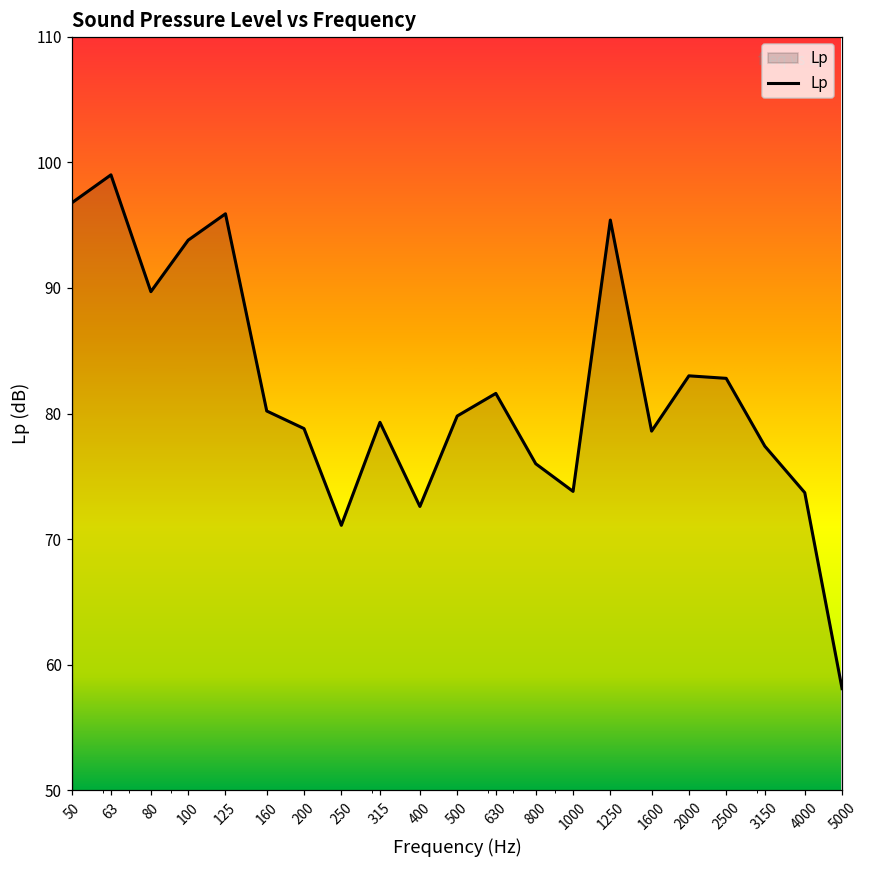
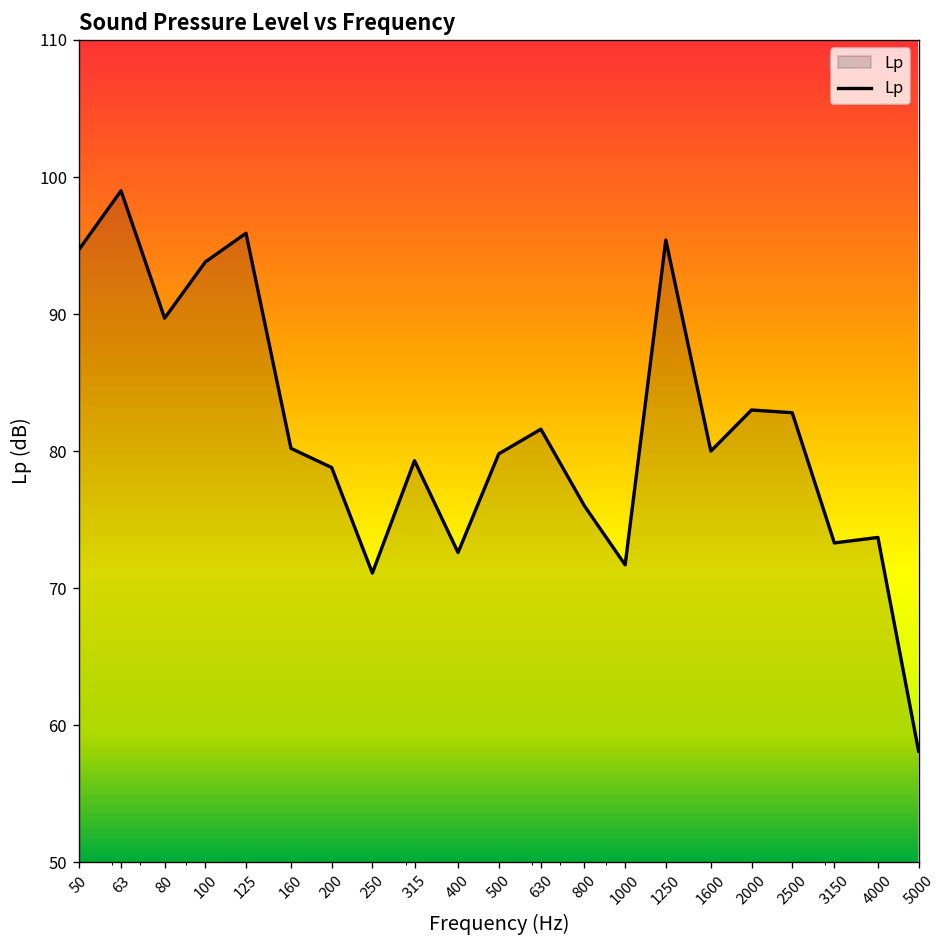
50: 96.8 -> 94.7
1000: 73.8 -> 71.7
1600: 78.6 -> 80.0
3150: 77.4 -> 73.3
